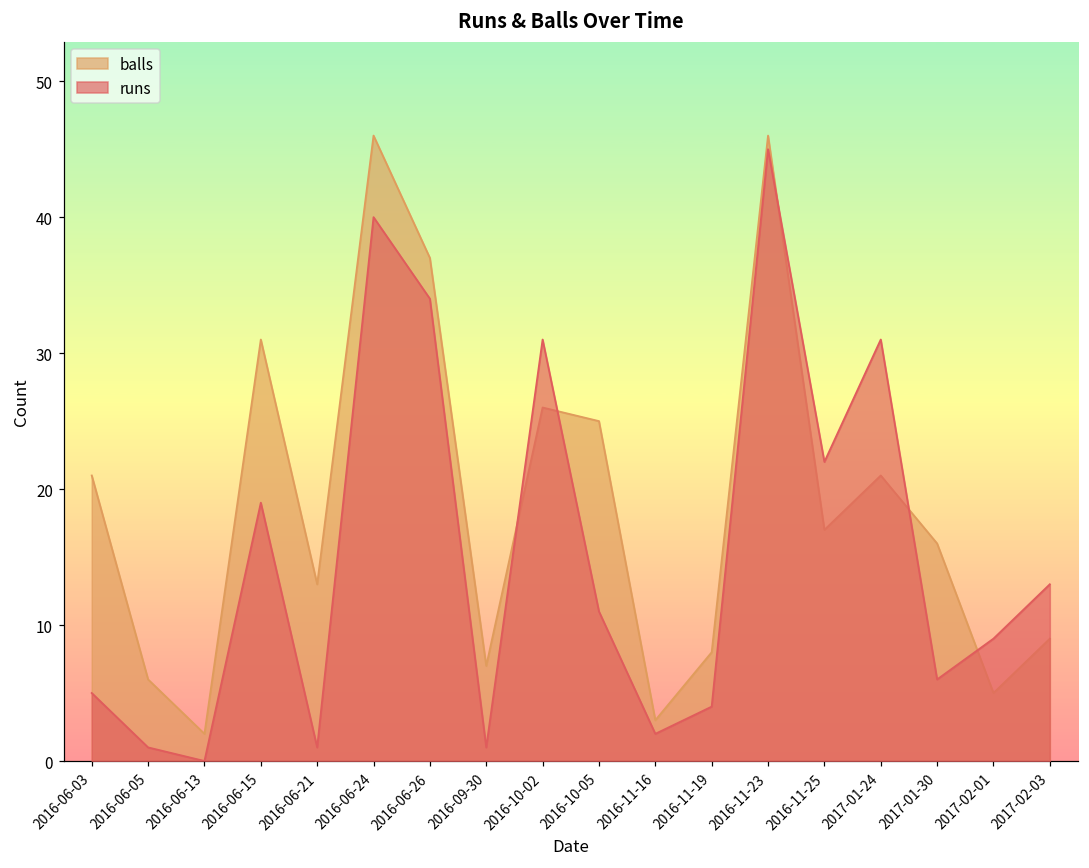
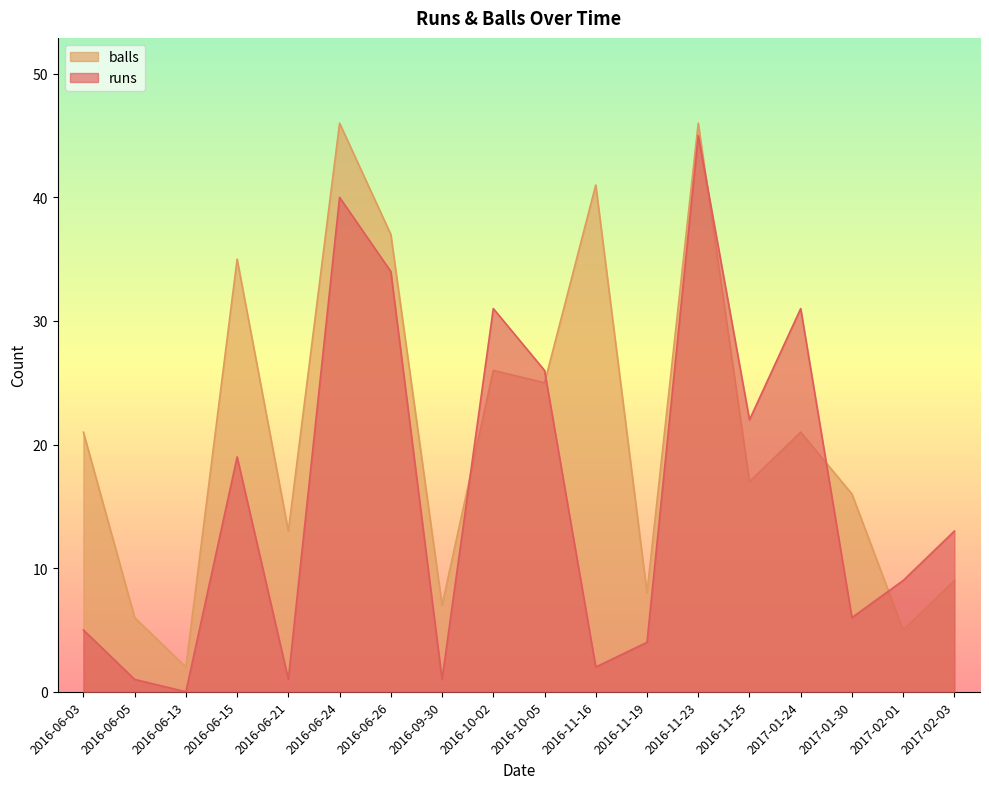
balls, 2016-06-15: 31 -> 35
runs, 2016-10-05: 11 -> 26
balls, 2016-11-16: 3 -> 41
